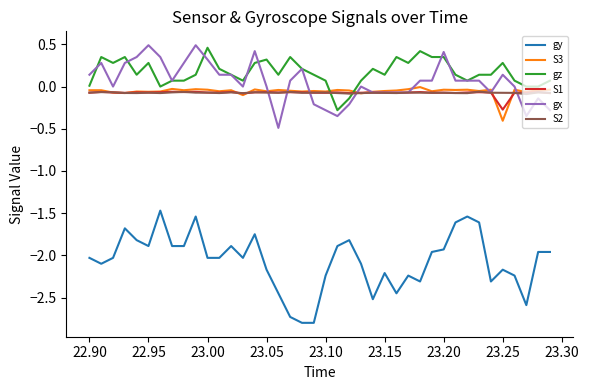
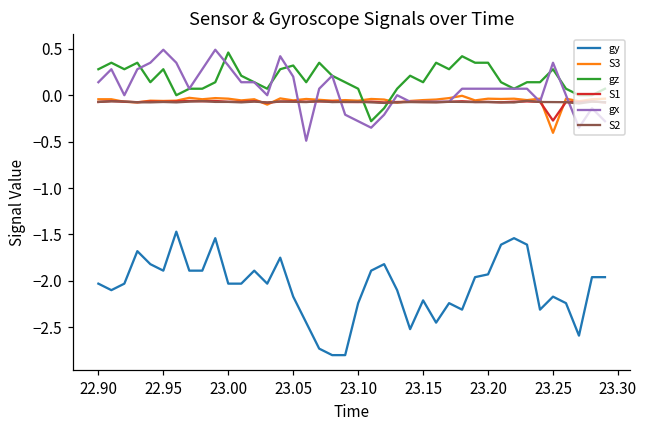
gz, 22.90: 0.0 -> 0.3
gx, 23.05: 0.0 -> 0.2
gx, 23.20: 0.4 -> 0.1
gx, 23.25: 0.1 -> 0.4
